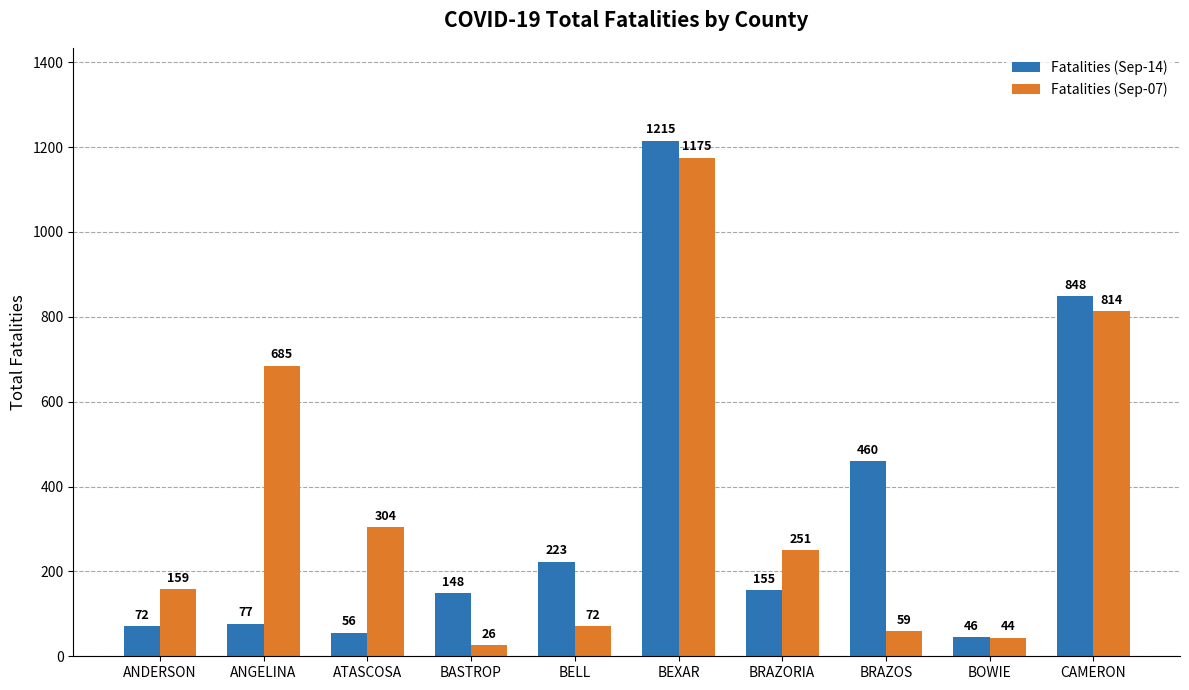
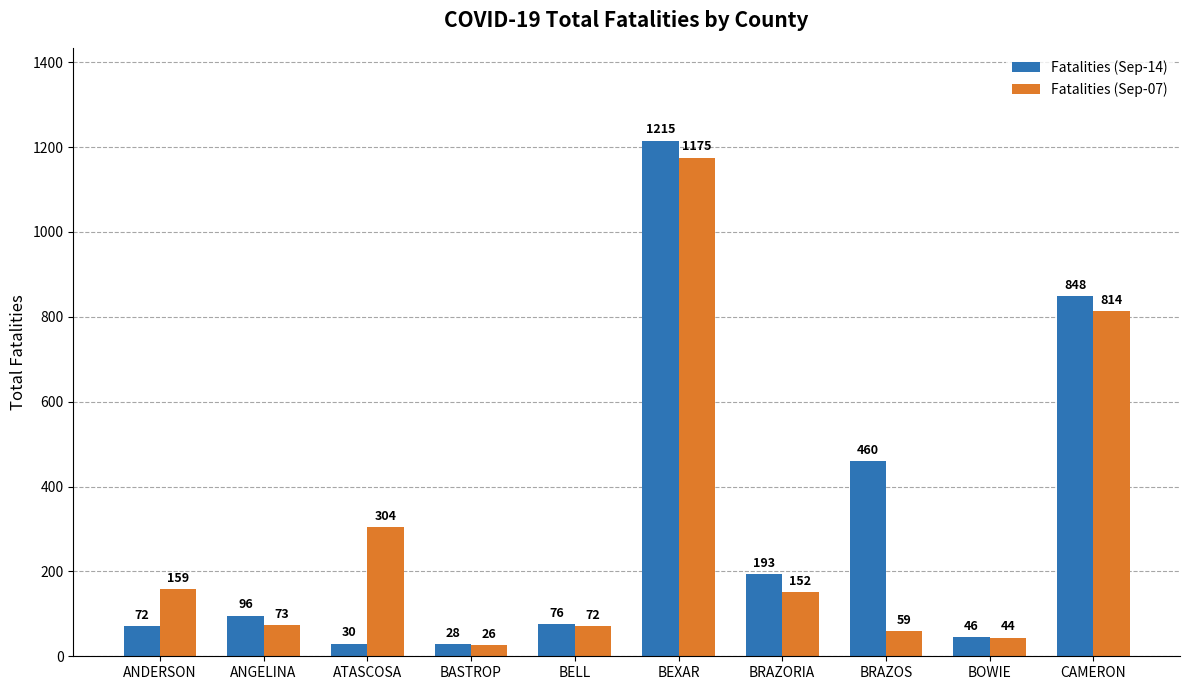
Fatalities (Sep-14), ANGELINA: 77 -> 96
Fatalities (Sep-07), ANGELINA: 685 -> 73
Fatalities (Sep-14), ATASCOSA: 56 -> 30
Fatalities (Sep-14), BASTROP: 148 -> 28
Fatalities (Sep-14), BELL: 223 -> 76
Fatalities (Sep-14), BRAZORIA: 155 -> 193
Fatalities (Sep-07), BRAZORIA: 251 -> 152
